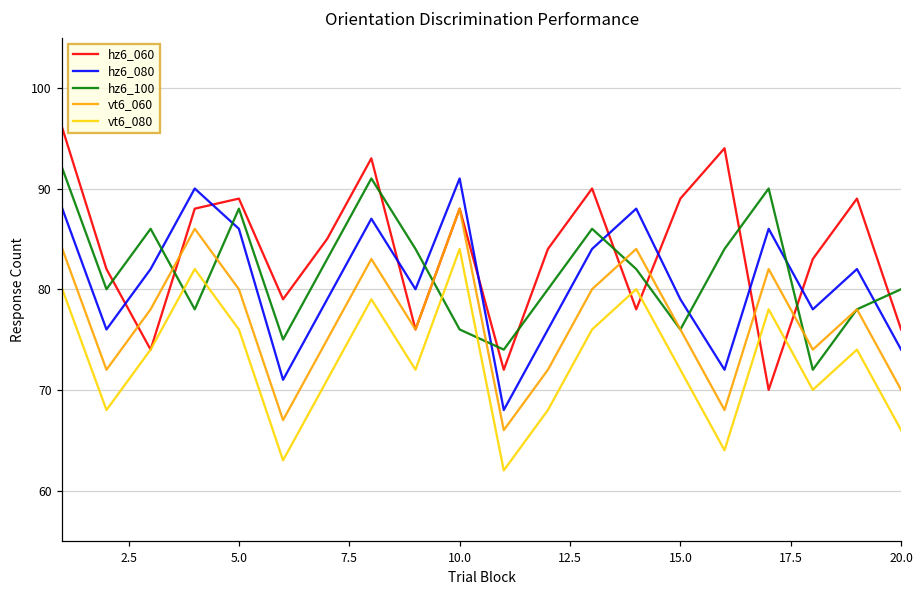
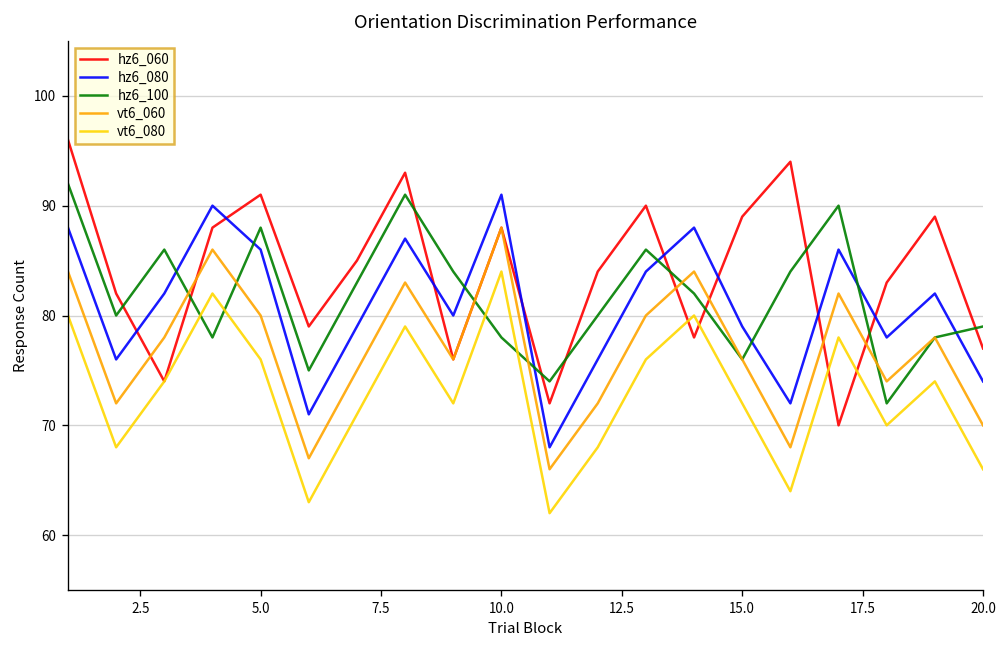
hz6_060, 5.0: 89 -> 91
hz6_100, 10.0: 76 -> 78
hz6_060, 20.0: 76 -> 77
hz6_100, 20.0: 80 -> 79
